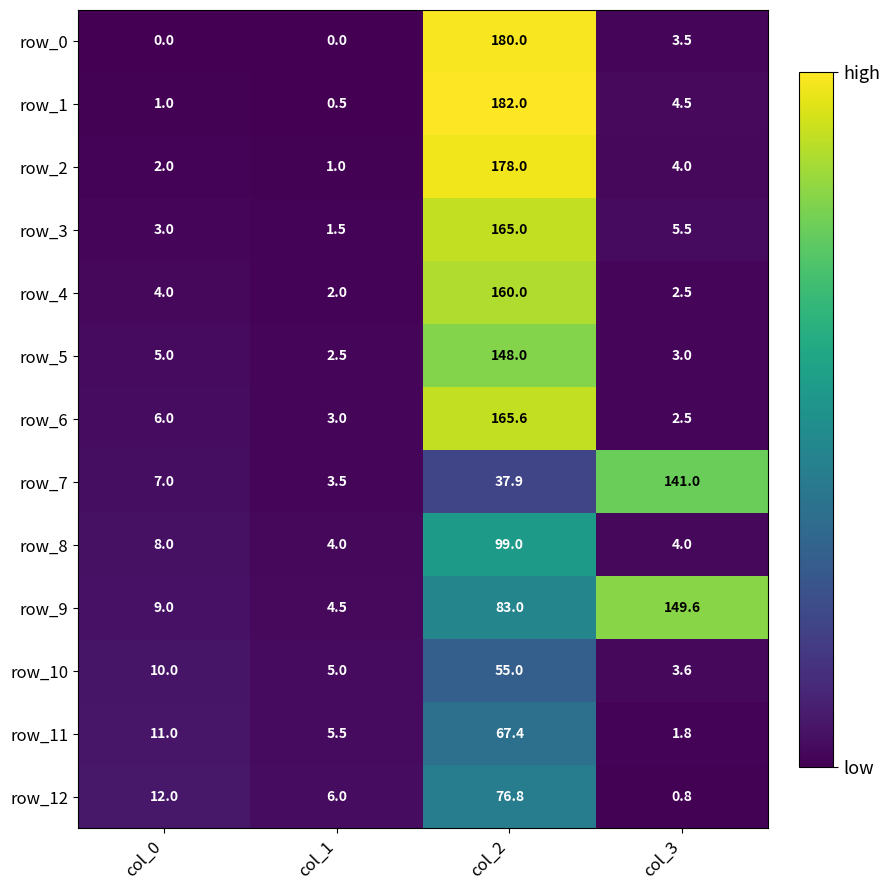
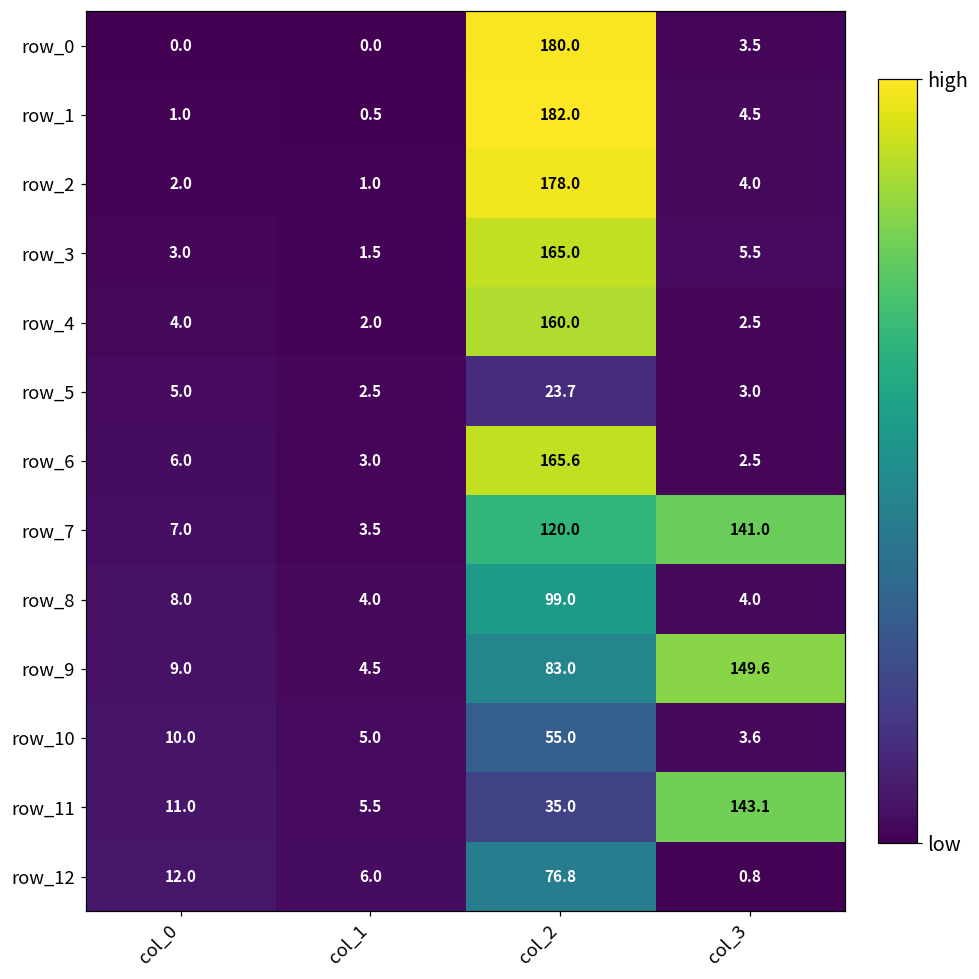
row_5, col_2: 148.0 -> 23.7
row_7, col_2: 37.9 -> 120.0
row_11, col_2: 67.4 -> 35.0
row_11, col_3: 1.8 -> 143.1
